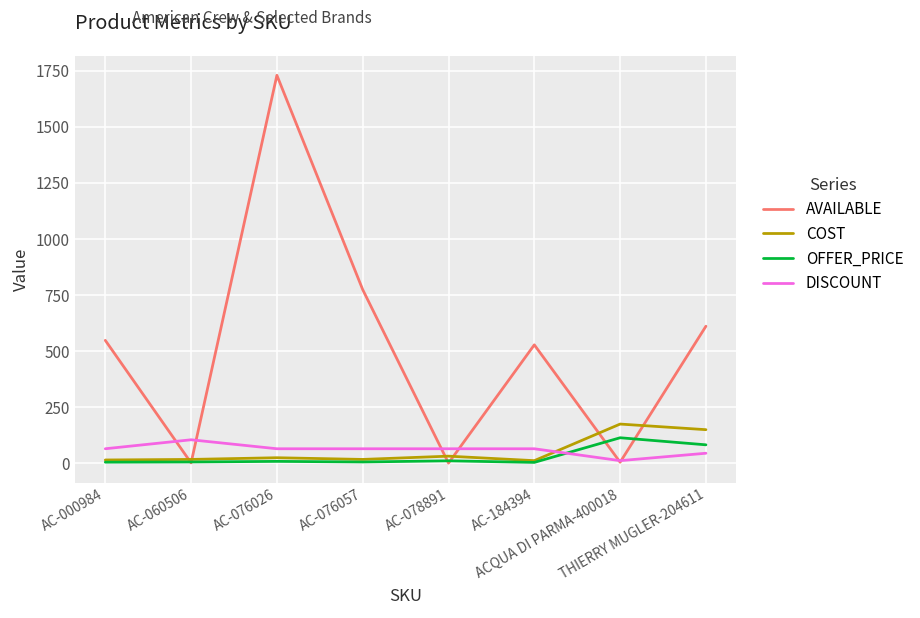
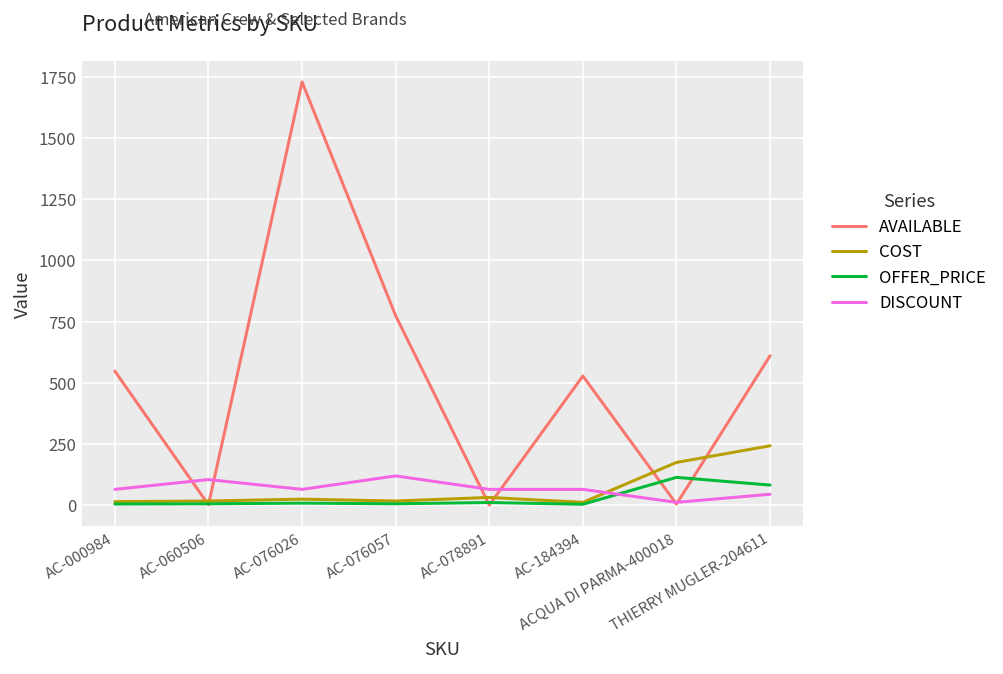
DISCOUNT, AC-076057: 70 -> 120
COST, THIERRY MUGLER-204611: 150 -> 240
